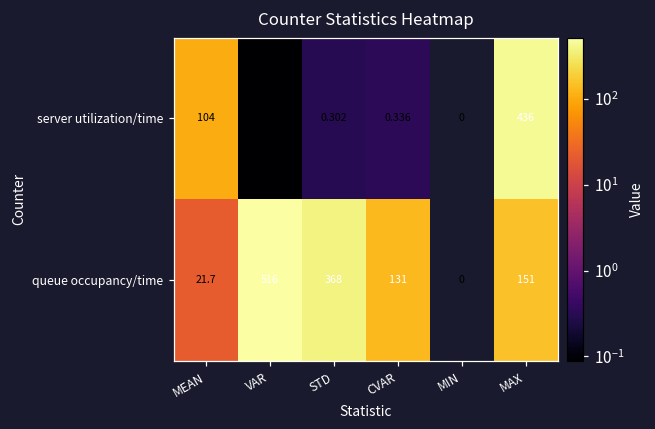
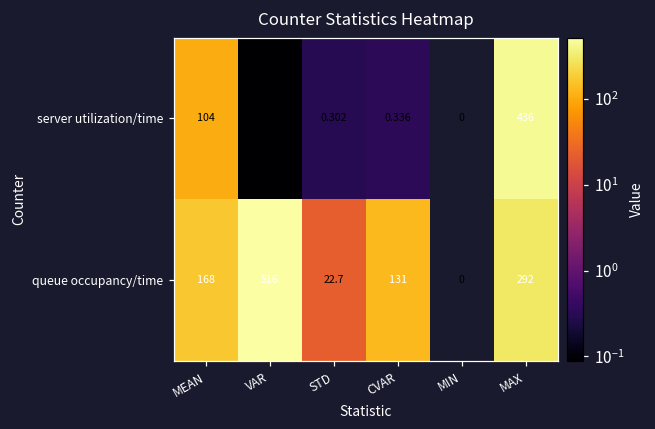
queue occupancy/time, MEAN: 21.7 -> 168
queue occupancy/time, STD: 368 -> 22.7
queue occupancy/time, MAX: 151 -> 292
